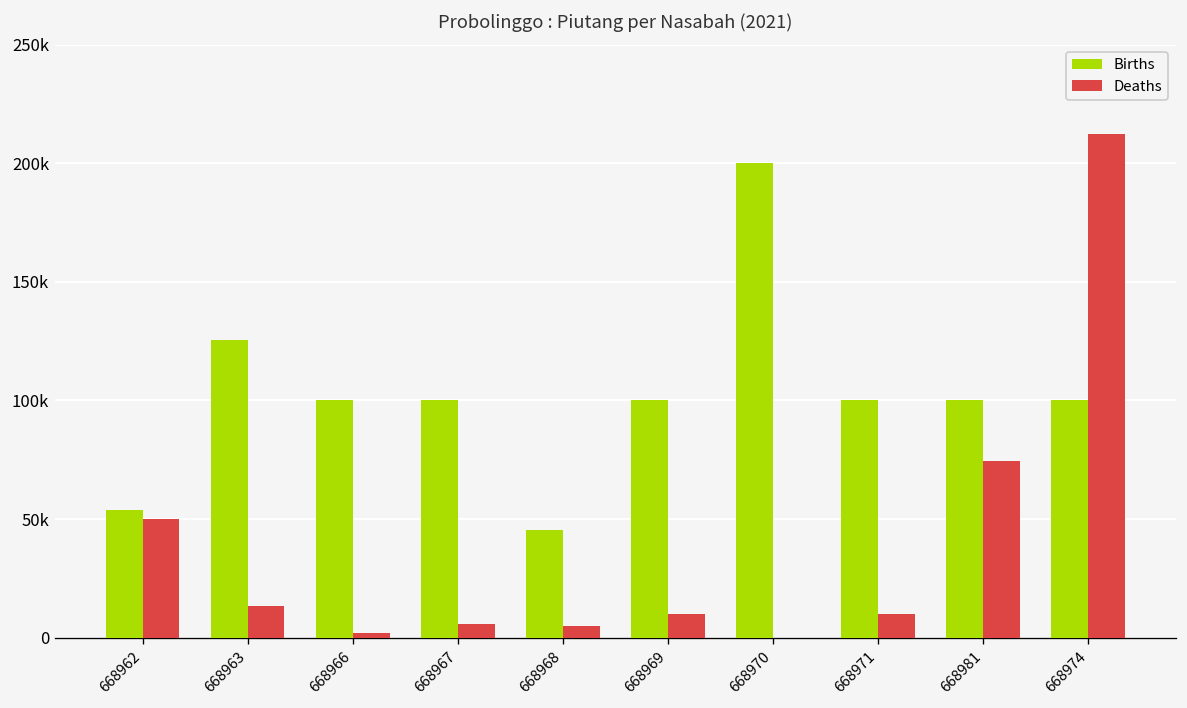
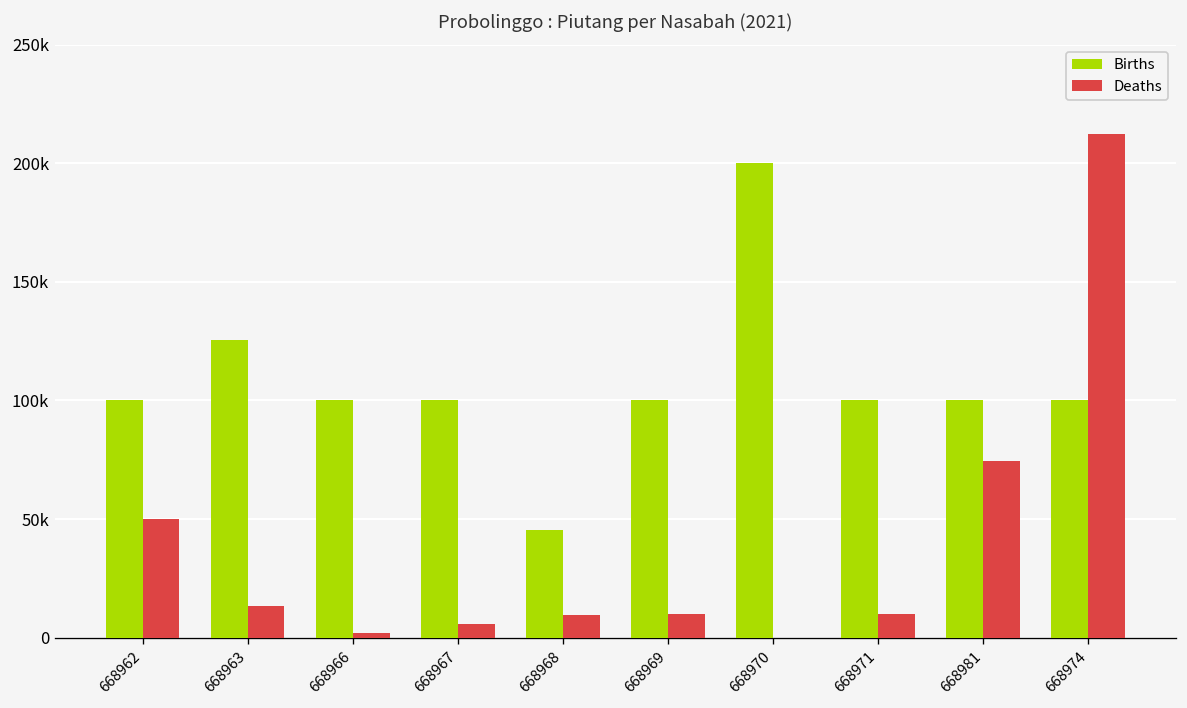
Births, 668962: 54000 -> 100000
Deaths, 668968: 5000 -> 10000
